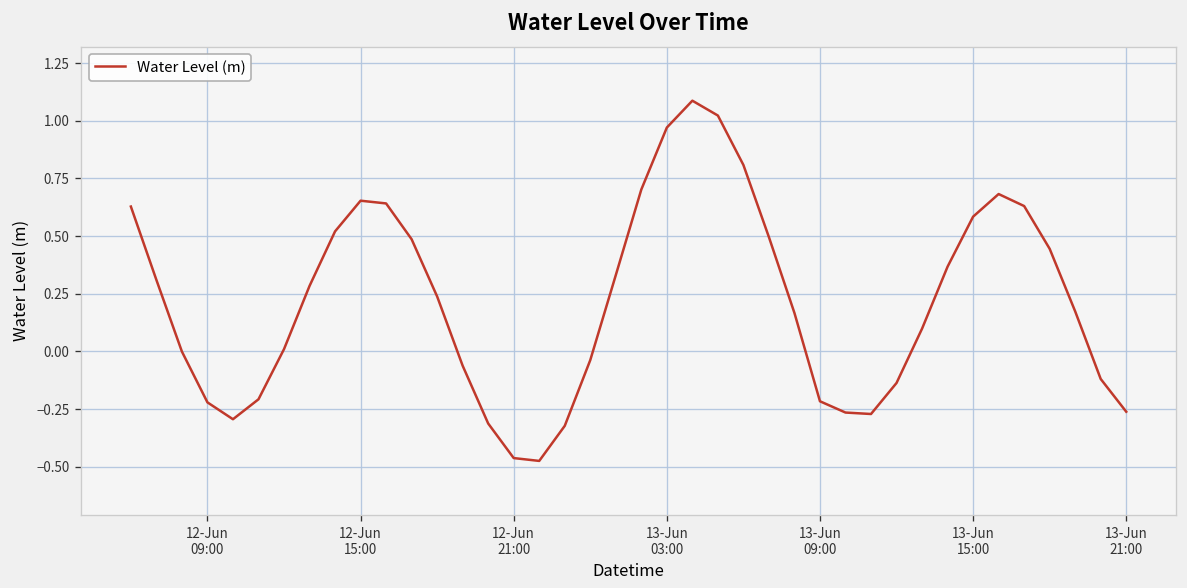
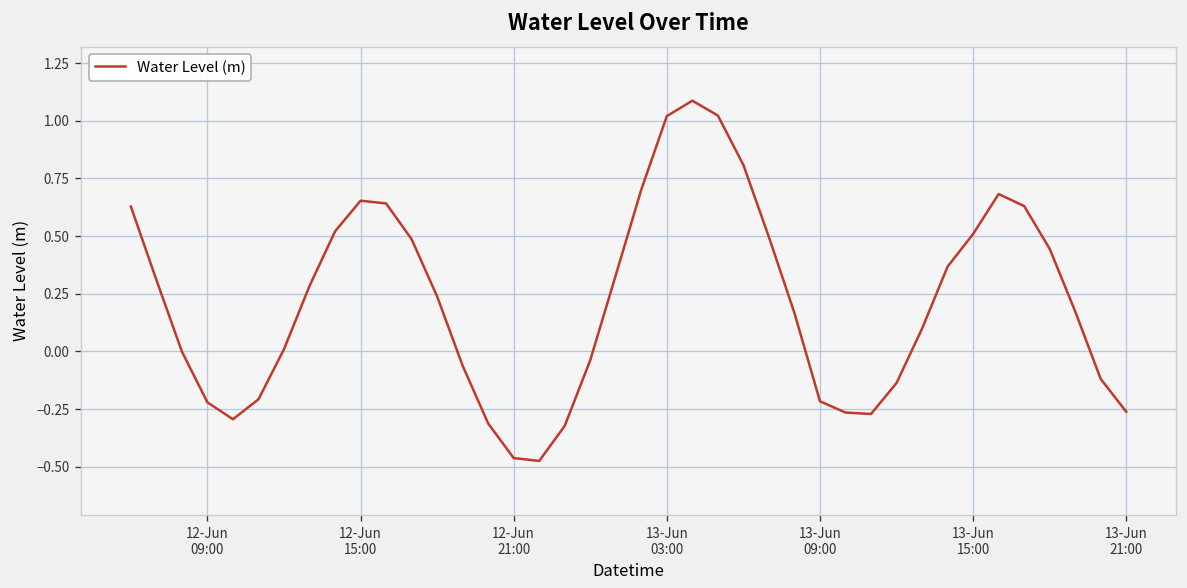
13-Jun 03:00: 0.97 -> 1.02
13-Jun 15:00: 0.58 -> 0.51
